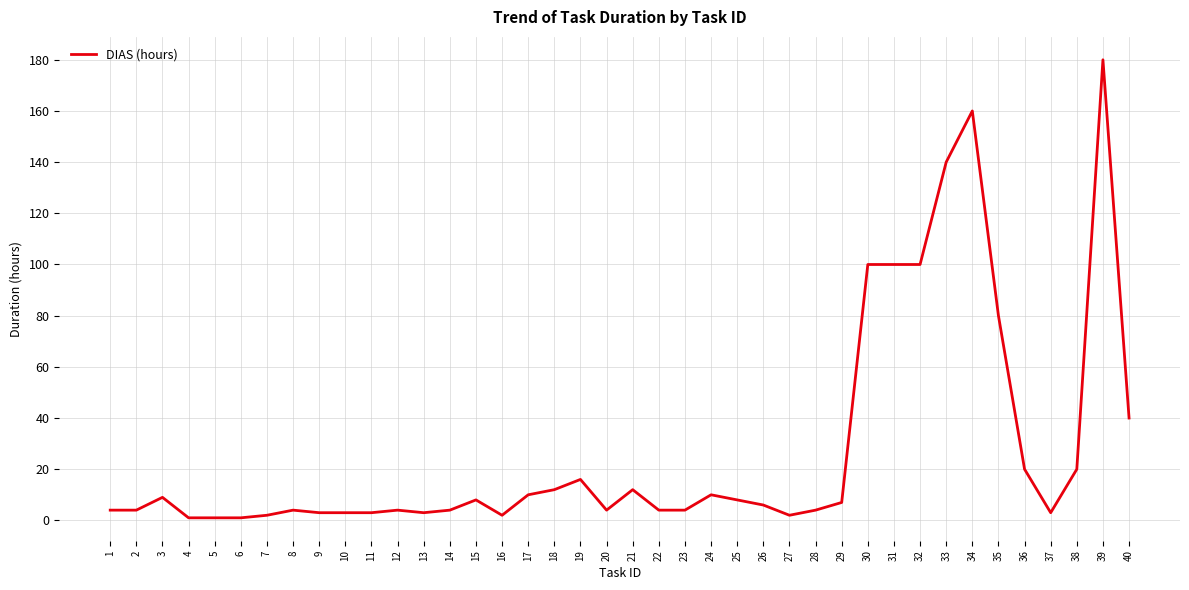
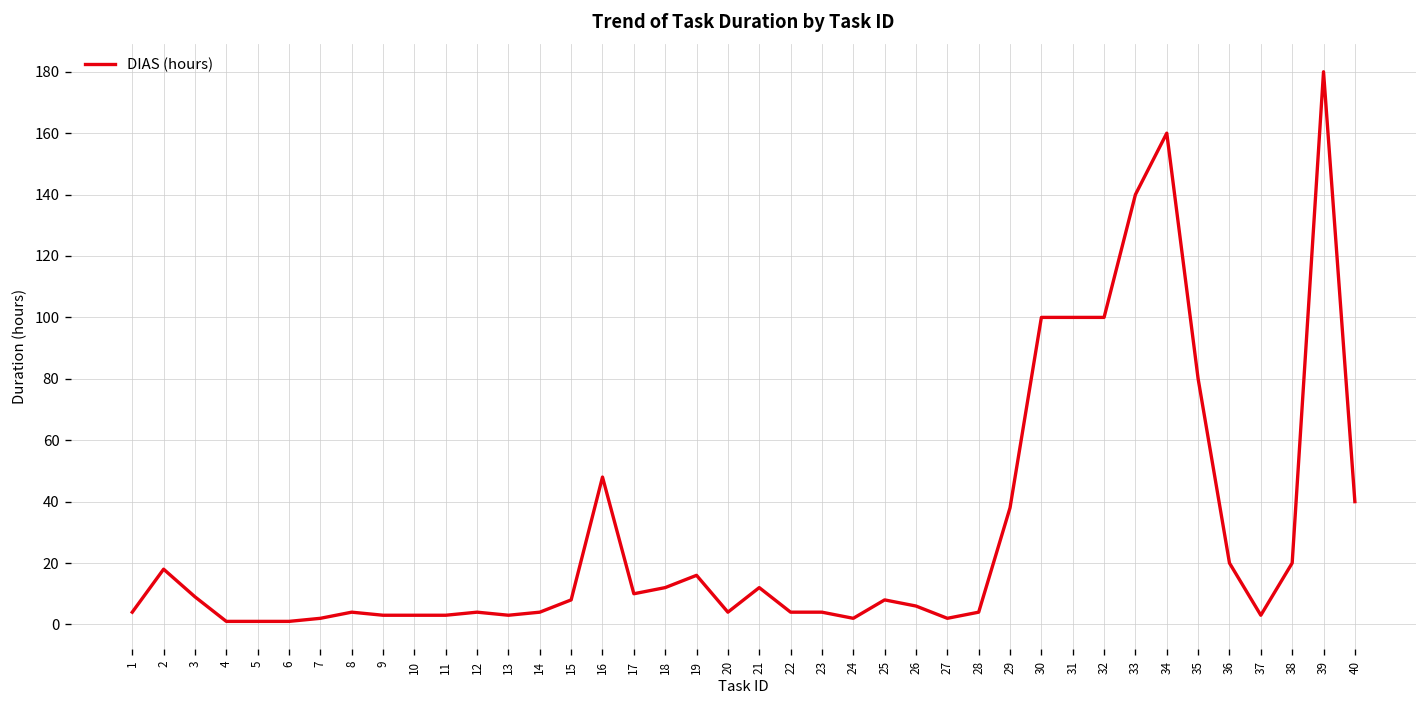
2: 4 -> 18
16: 2 -> 48
24: 10 -> 2
29: 7 -> 38
